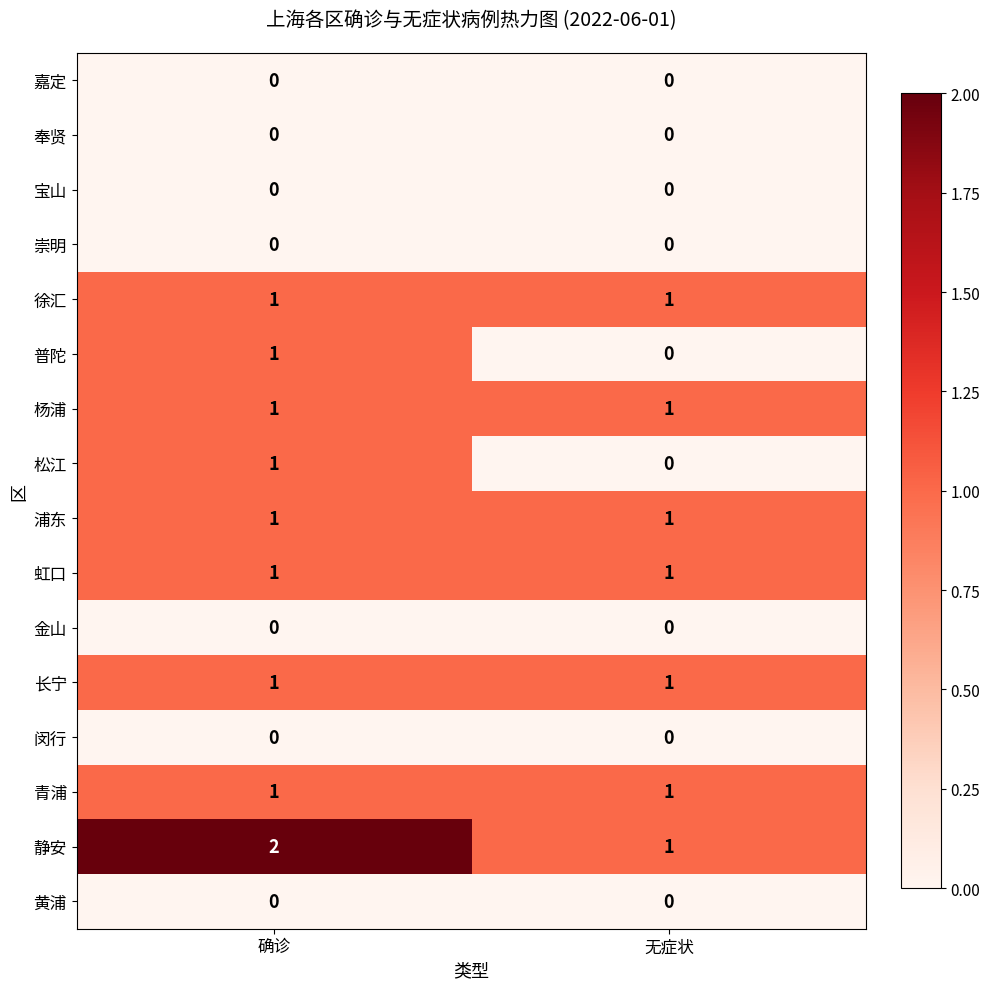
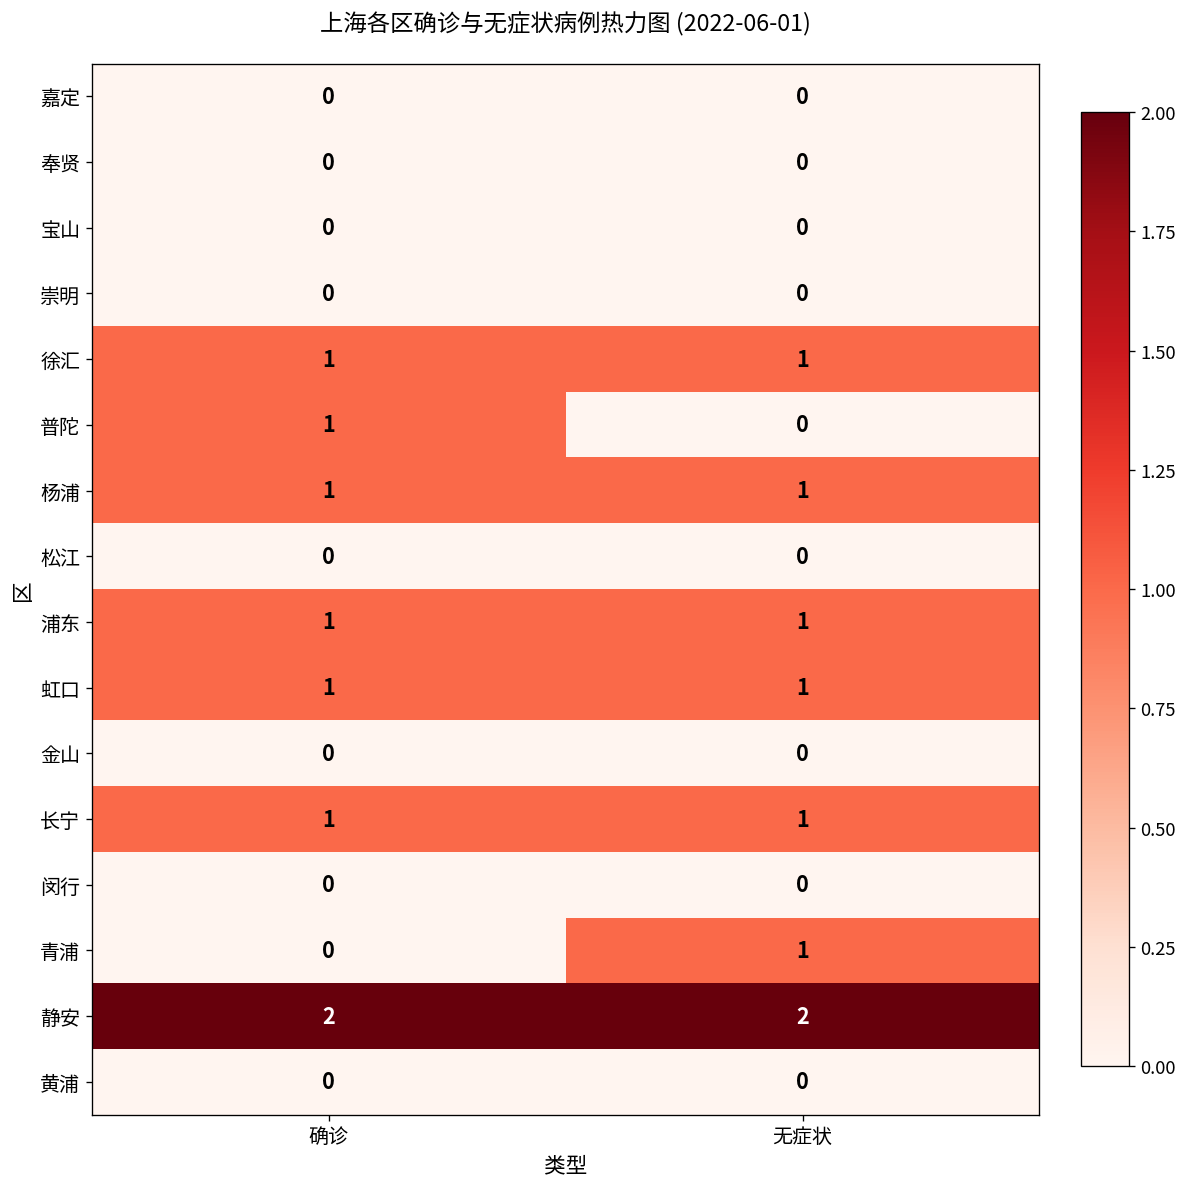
松江, 确诊: 1 -> 0
青浦, 确诊: 1 -> 0
静安, 无症状: 1 -> 2
